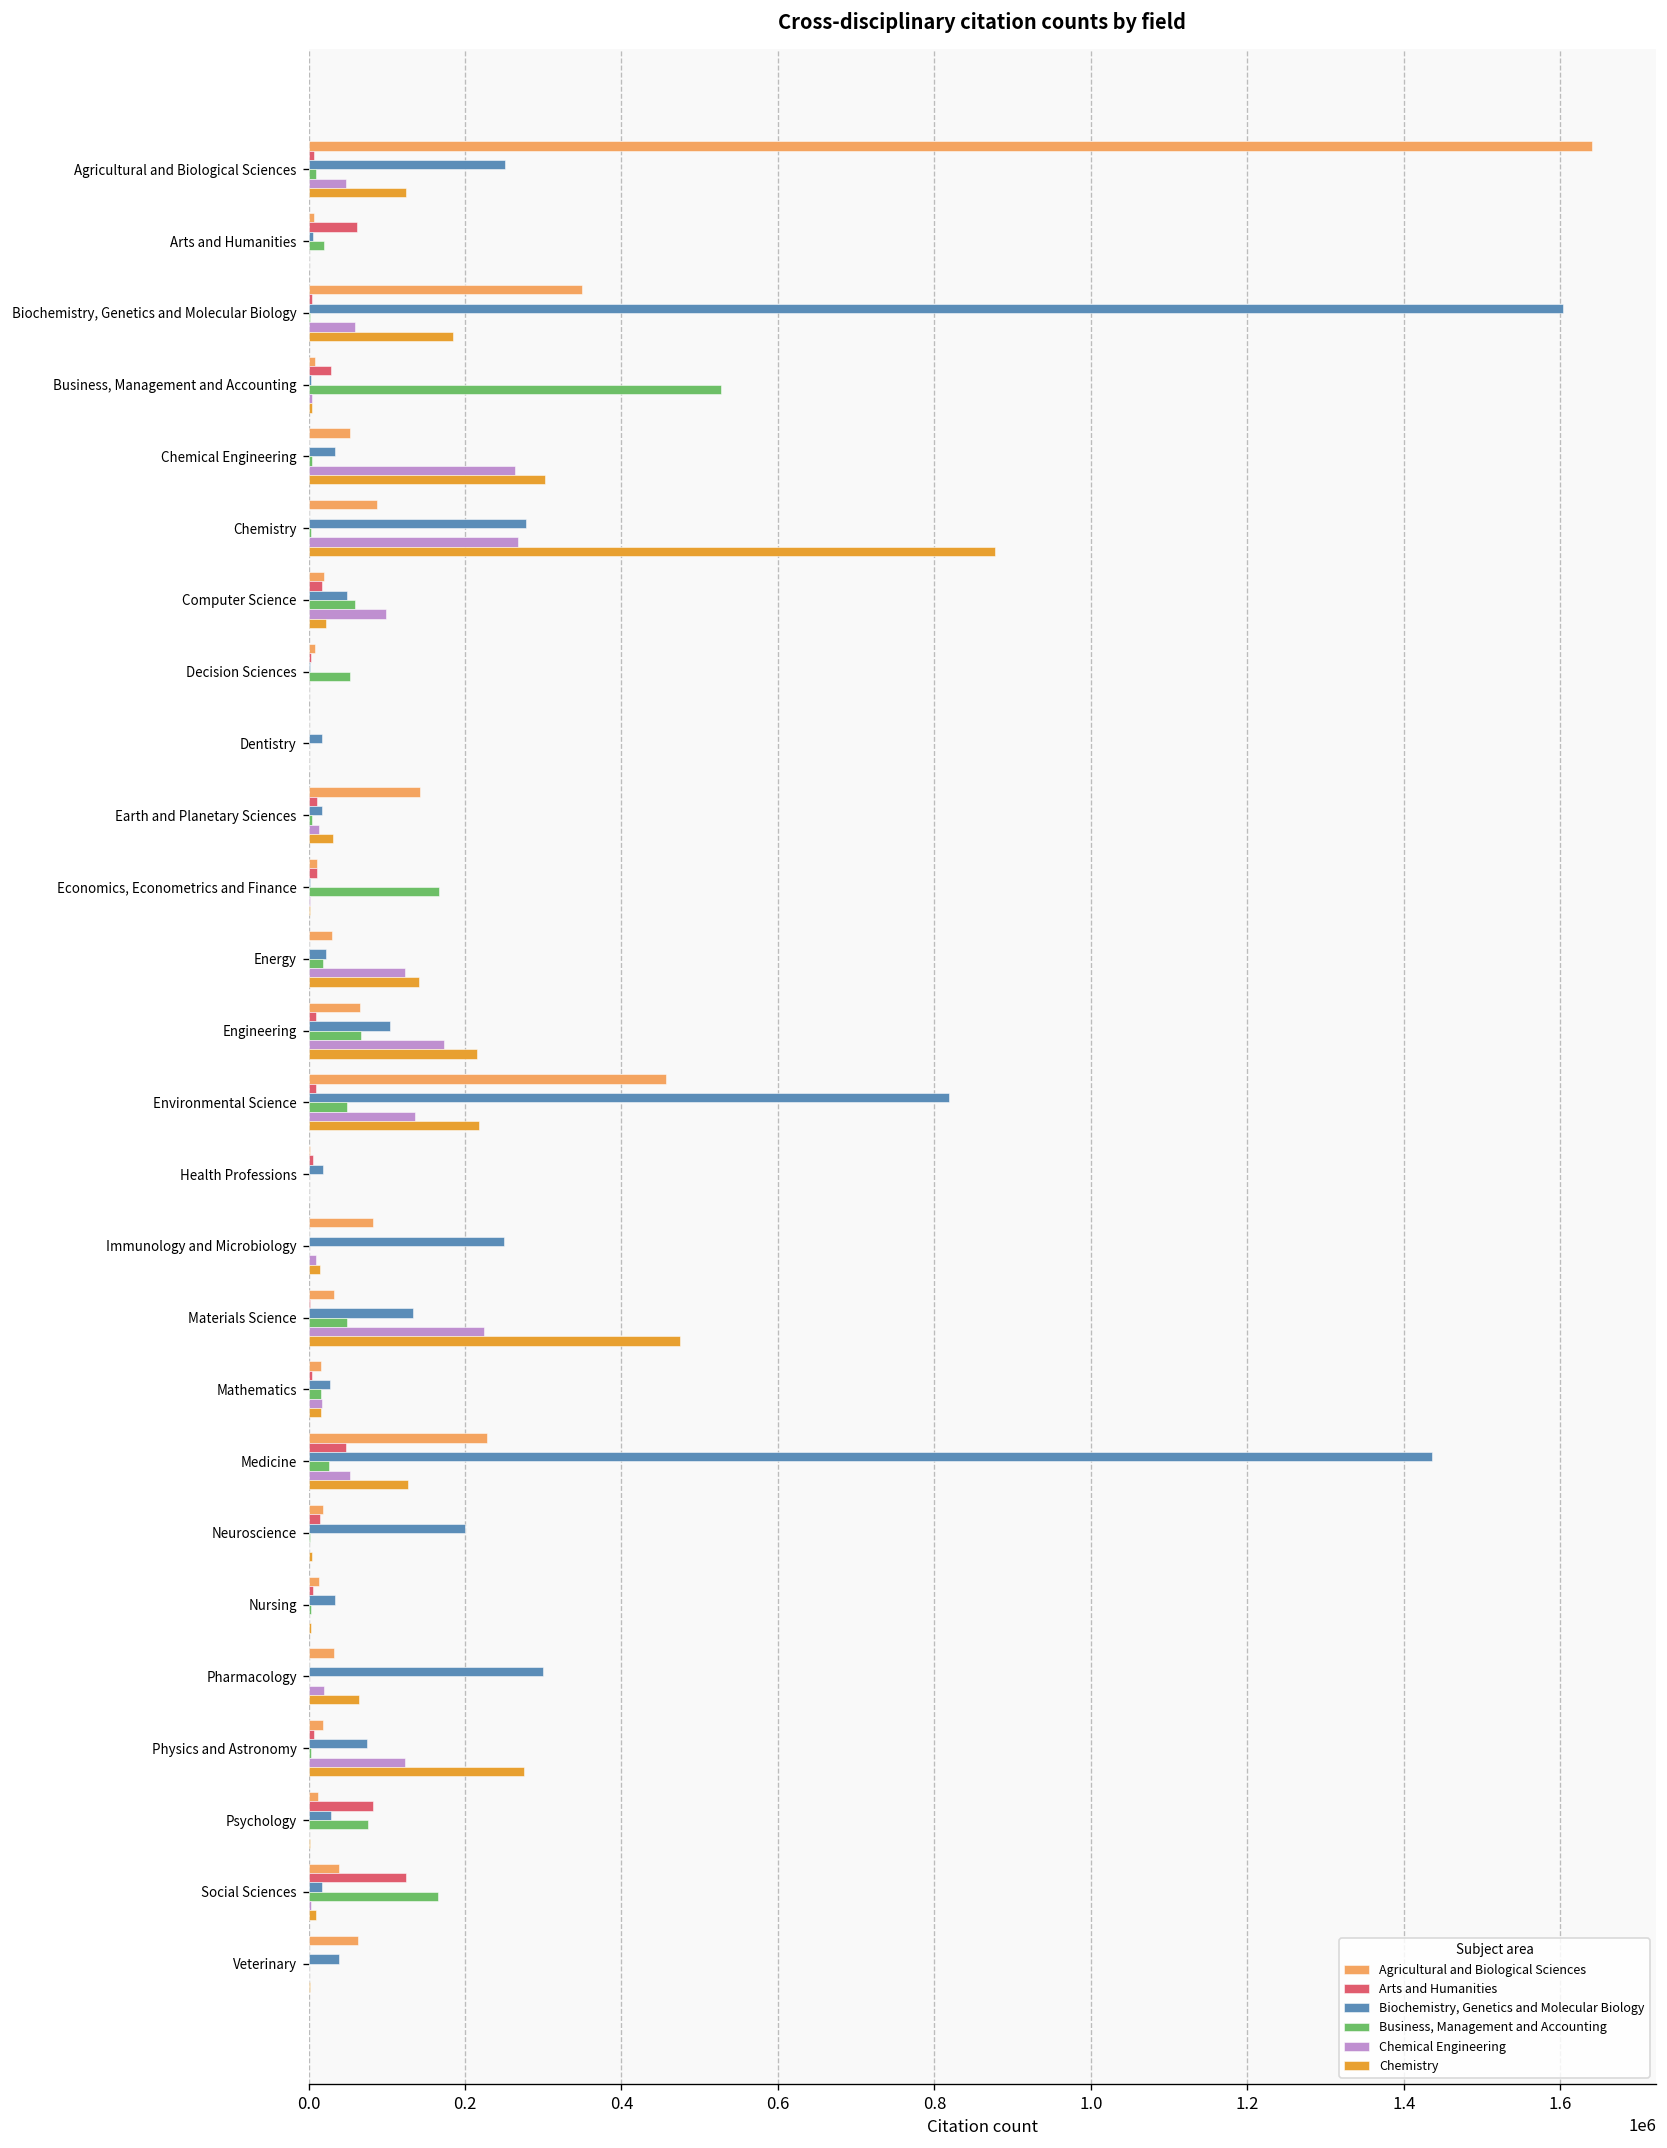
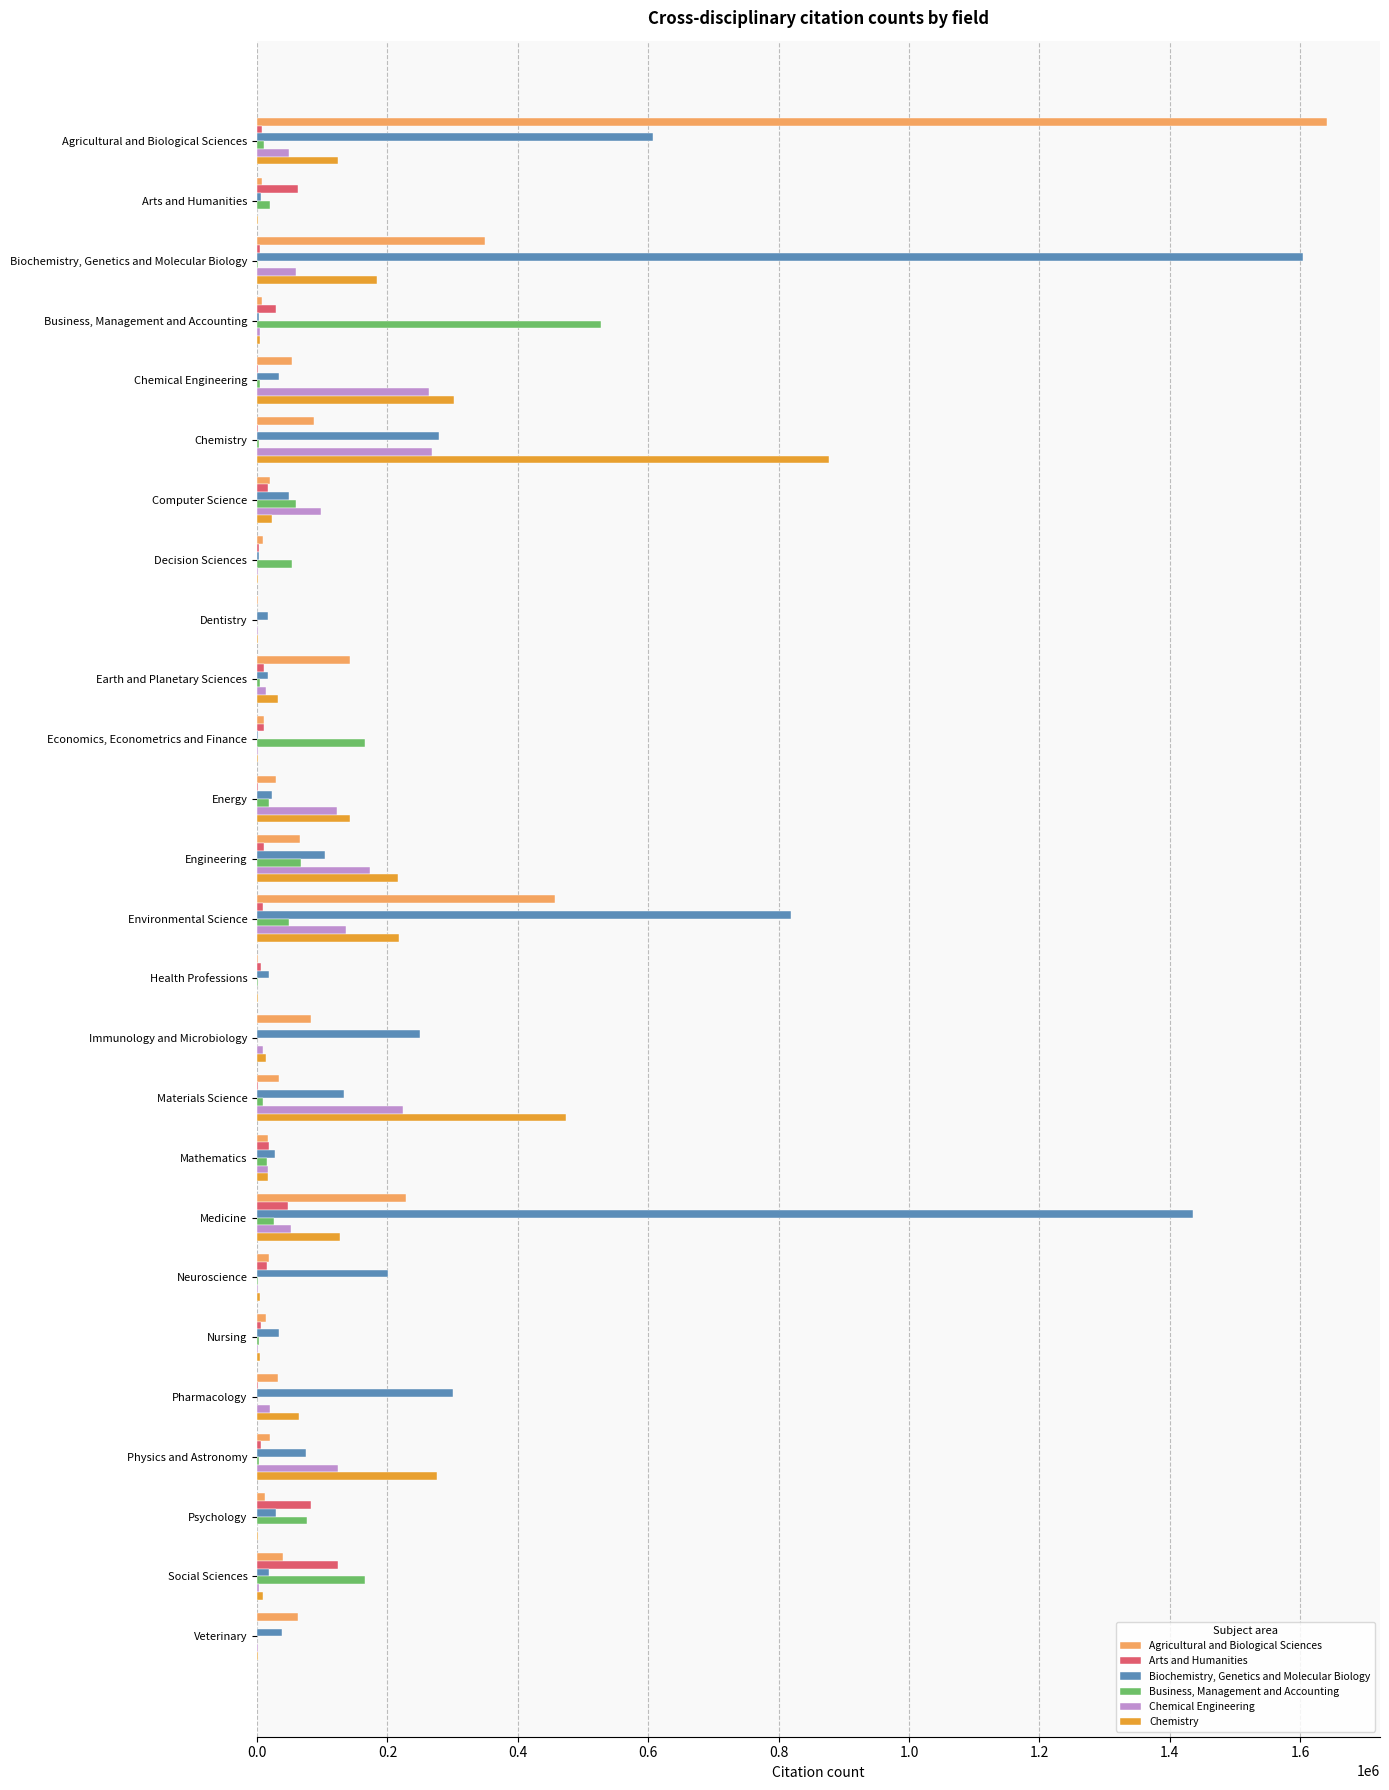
Biochemistry, Genetics and Molecular Biology, Agricultural and Biological Sciences: 250000 -> 610000
Business, Management and Accounting, Materials Science: 50000 -> 10000
Arts and Humanities, Mathematics: 0 -> 20000
